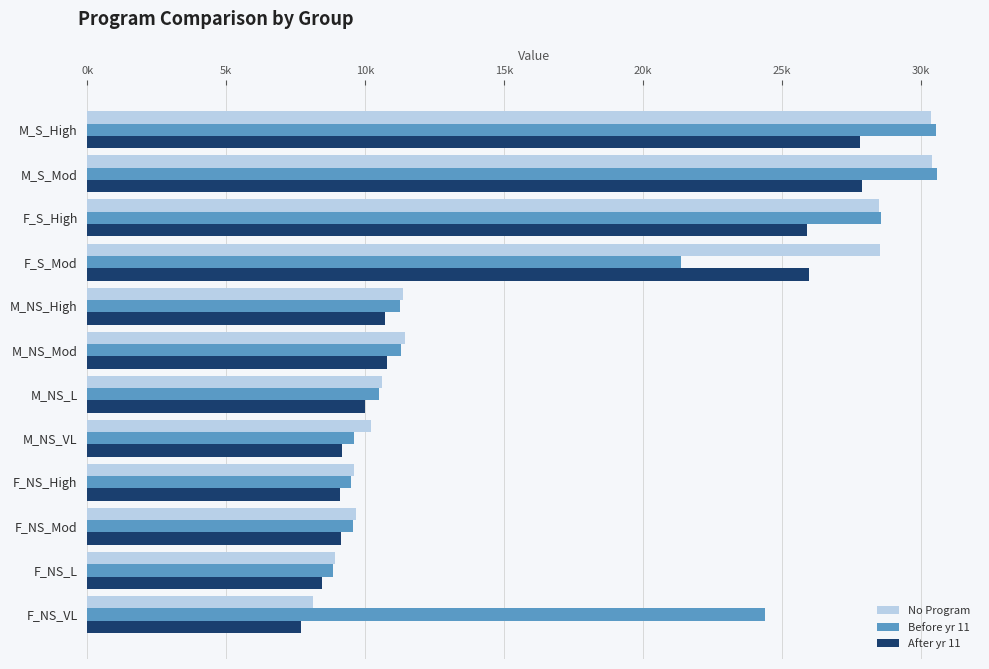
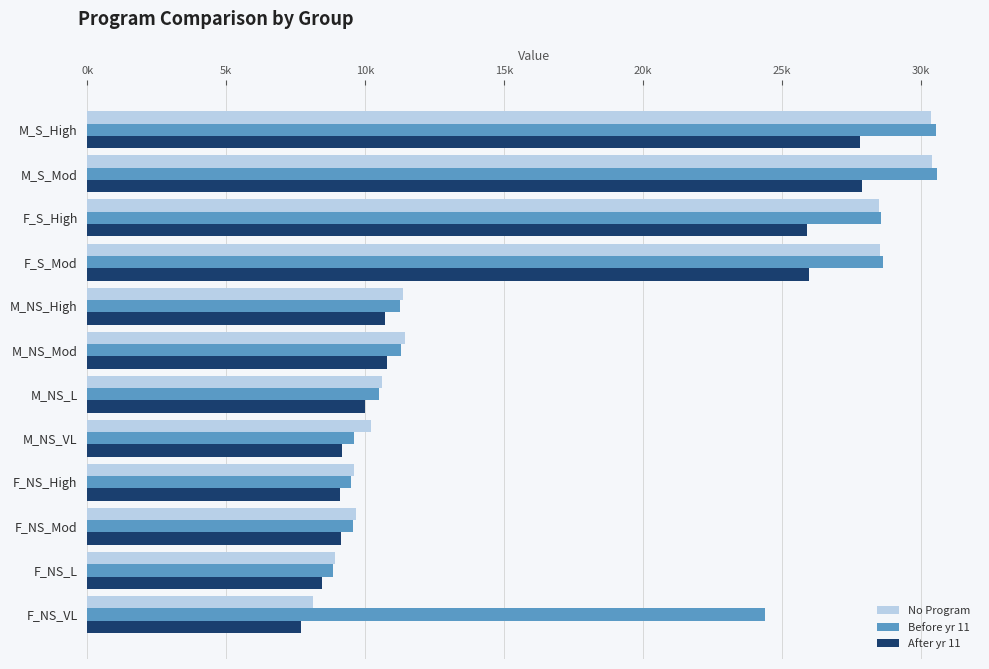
Before yr 11, F_S_Mod: 21400 -> 28600
